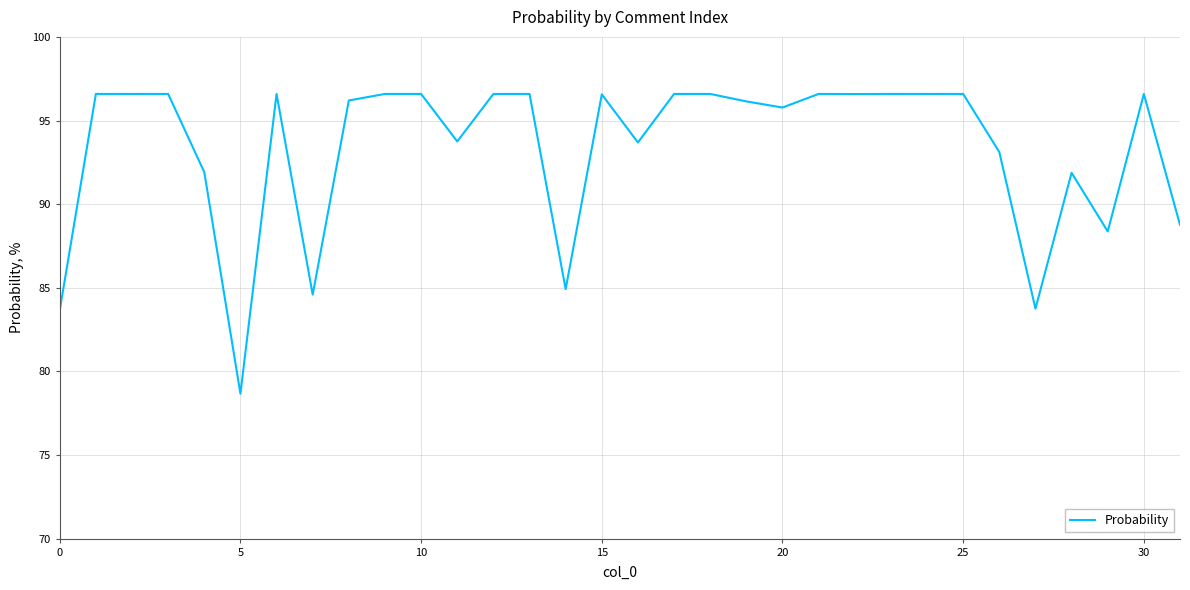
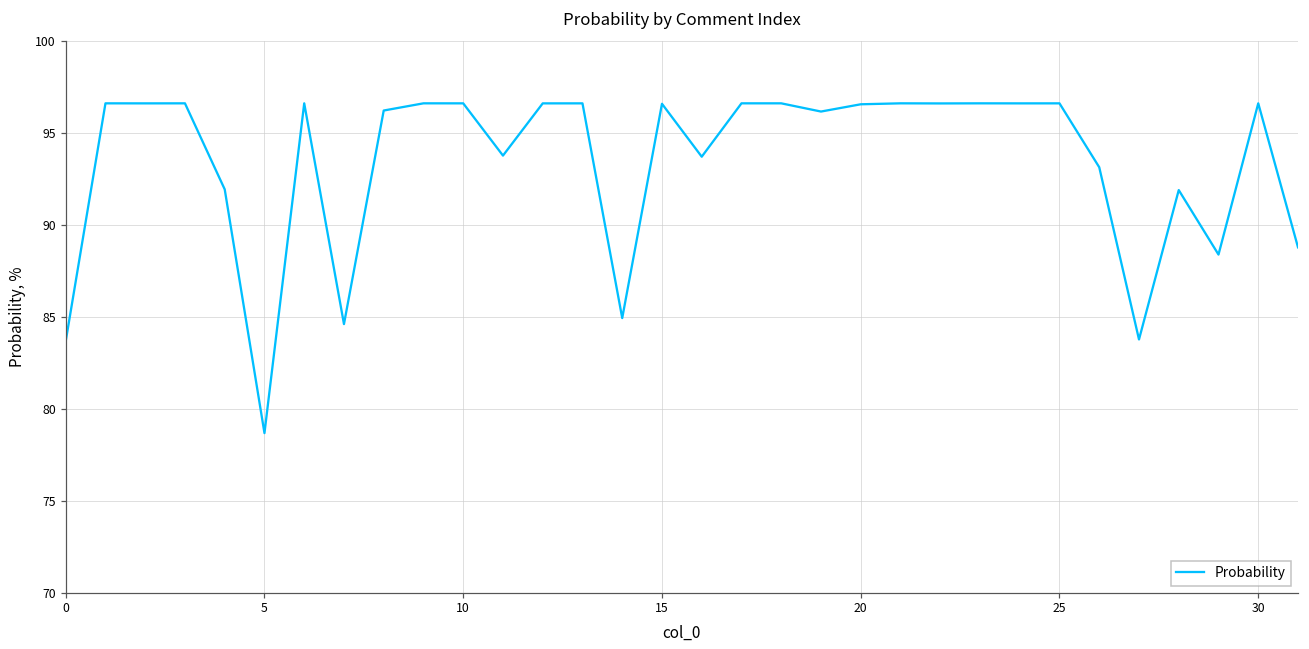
20: 95.8 -> 96.5
